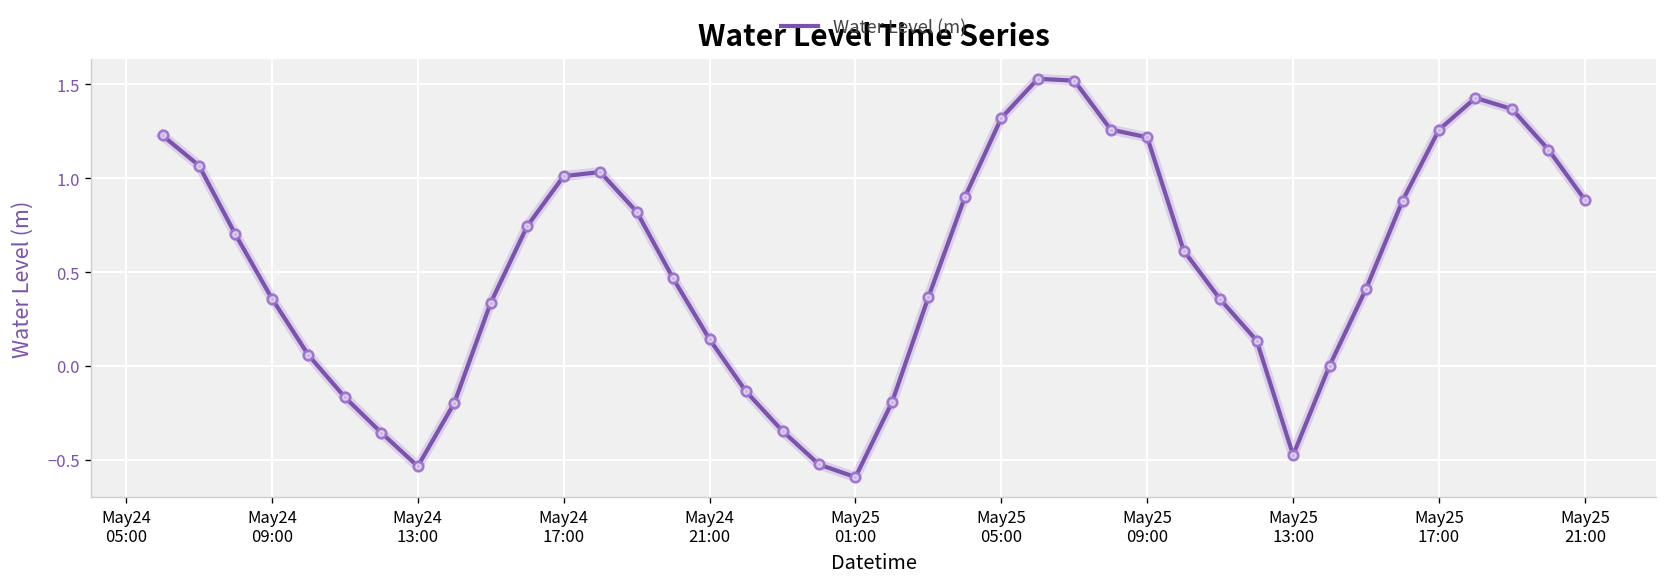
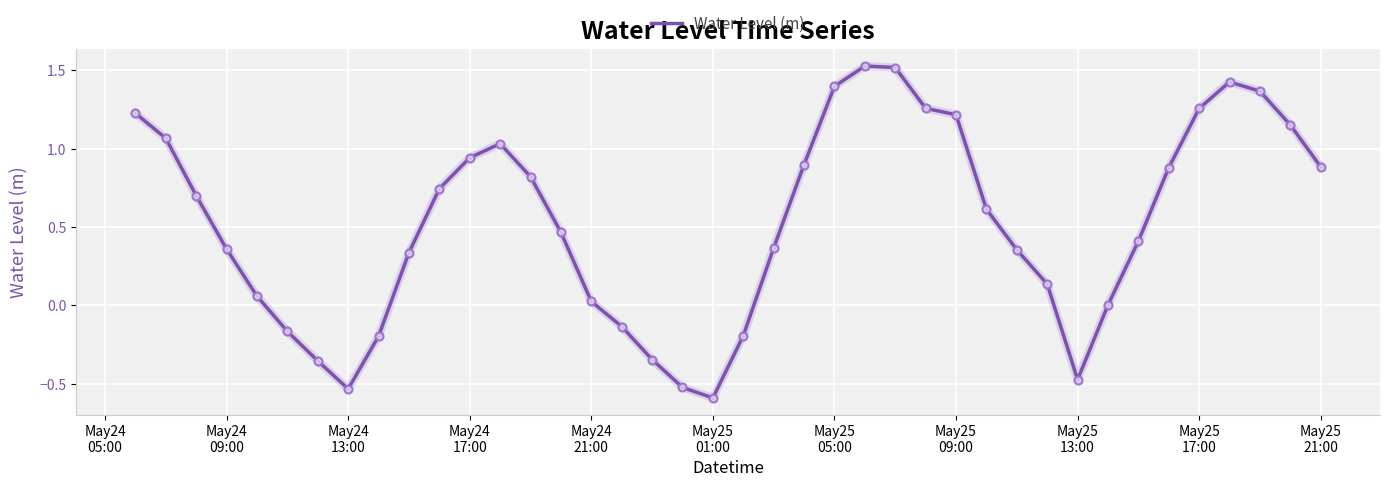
May24 17:00: 1.01 -> 0.94
May24 21:00: 0.14 -> 0.03
May25 05:00: 1.32 -> 1.40
